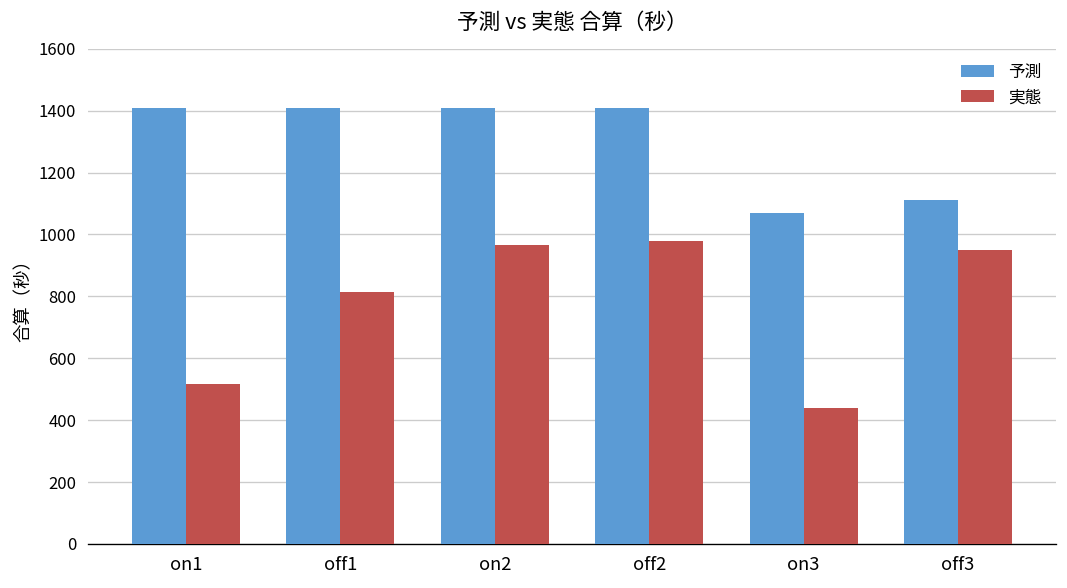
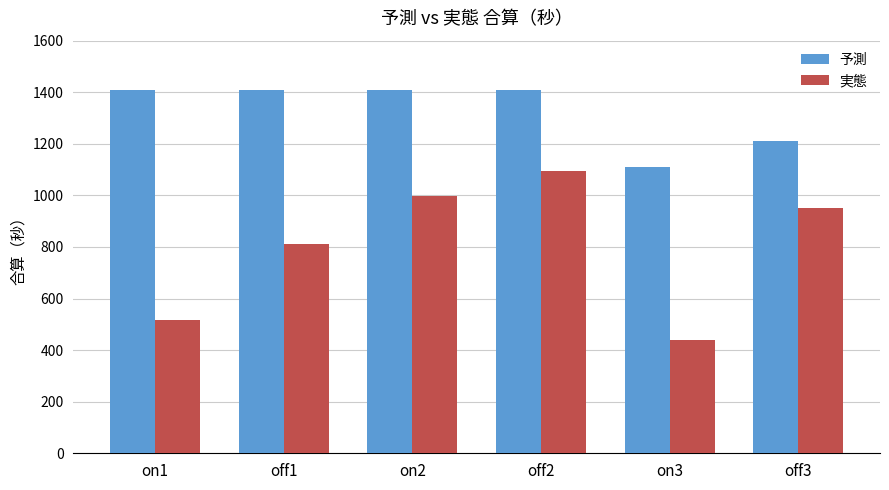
実態, on2: 970 -> 1000
実態, off2: 980 -> 1100
予測, on3: 1070 -> 1110
予測, off3: 1110 -> 1210
